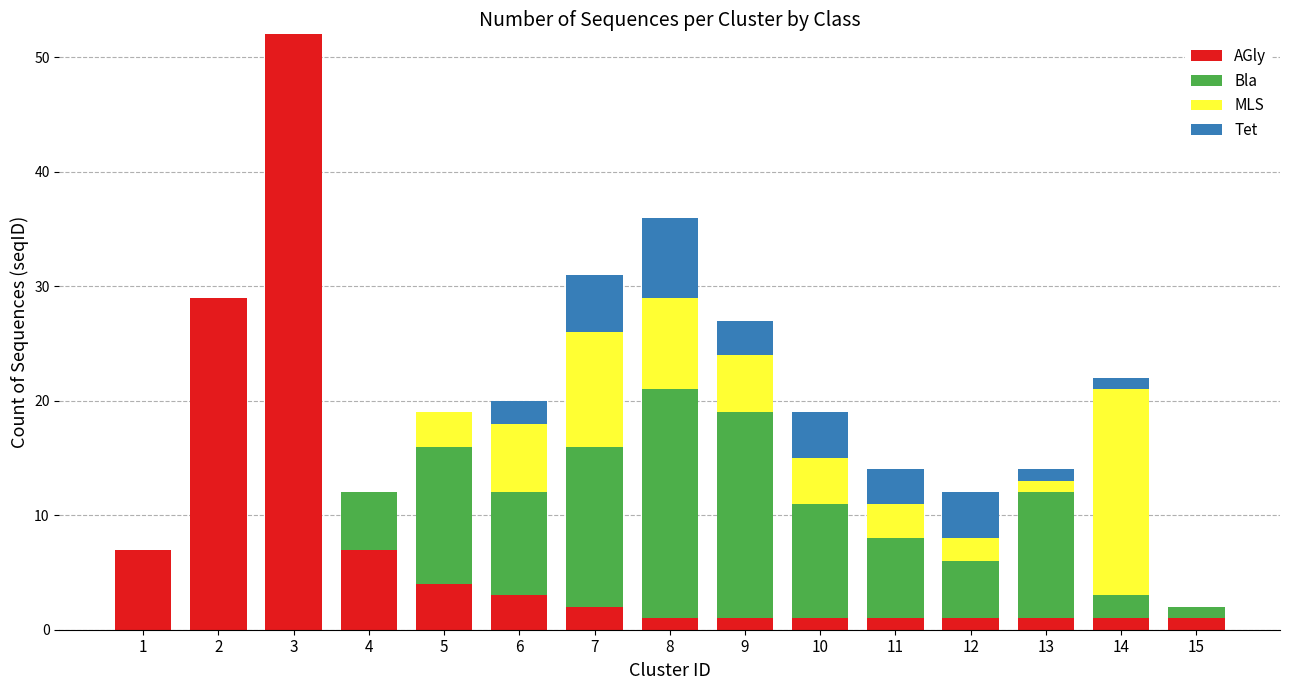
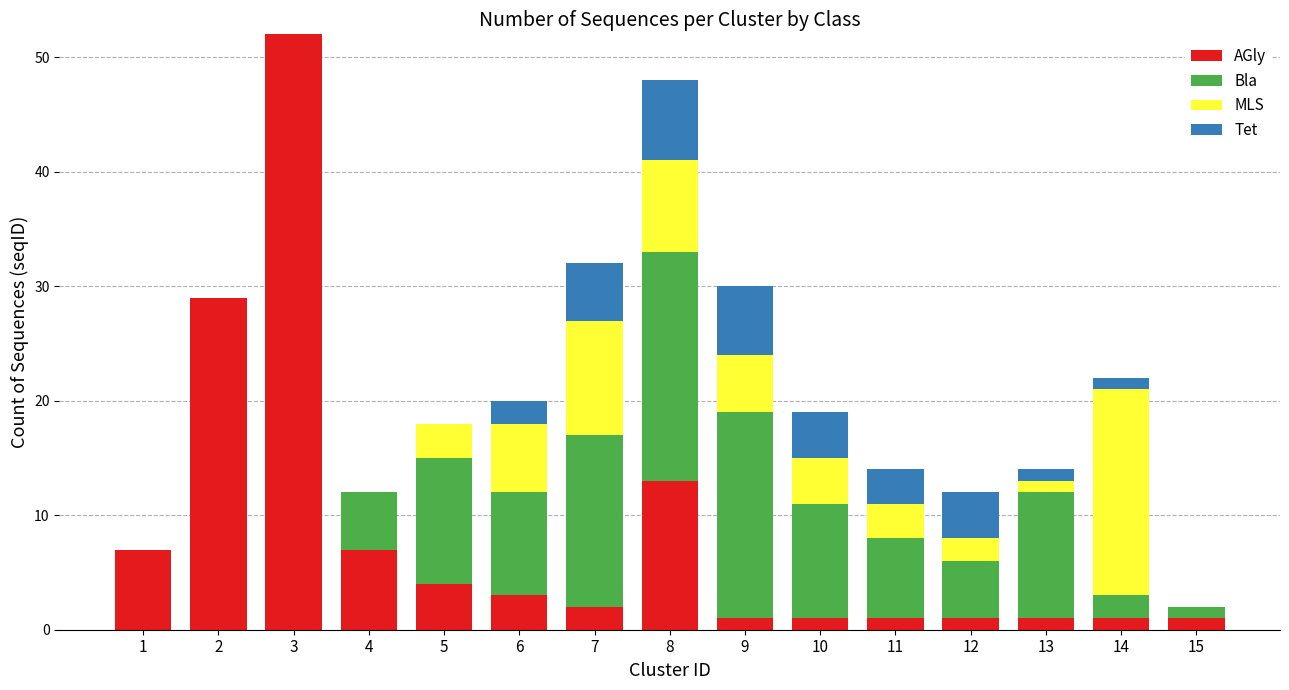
Bla, 5: 12 -> 11
Bla, 7: 14 -> 15
AGly, 8: 1 -> 13
Tet, 9: 3 -> 6
